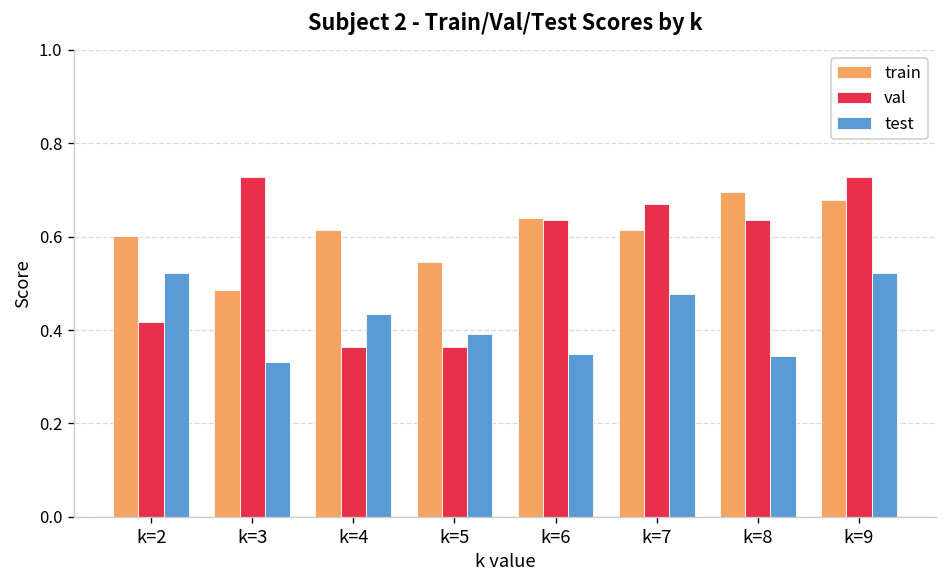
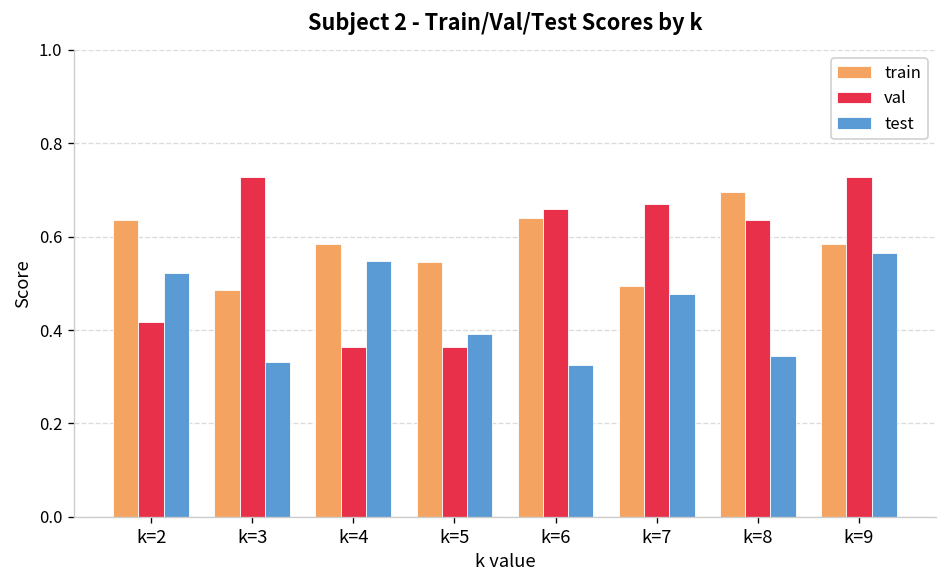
train, k=2: 0.60 -> 0.64
train, k=4: 0.62 -> 0.58
test, k=4: 0.43 -> 0.55
val, k=6: 0.64 -> 0.66
test, k=6: 0.35 -> 0.33
train, k=7: 0.62 -> 0.49
train, k=9: 0.68 -> 0.59
test, k=9: 0.52 -> 0.57
